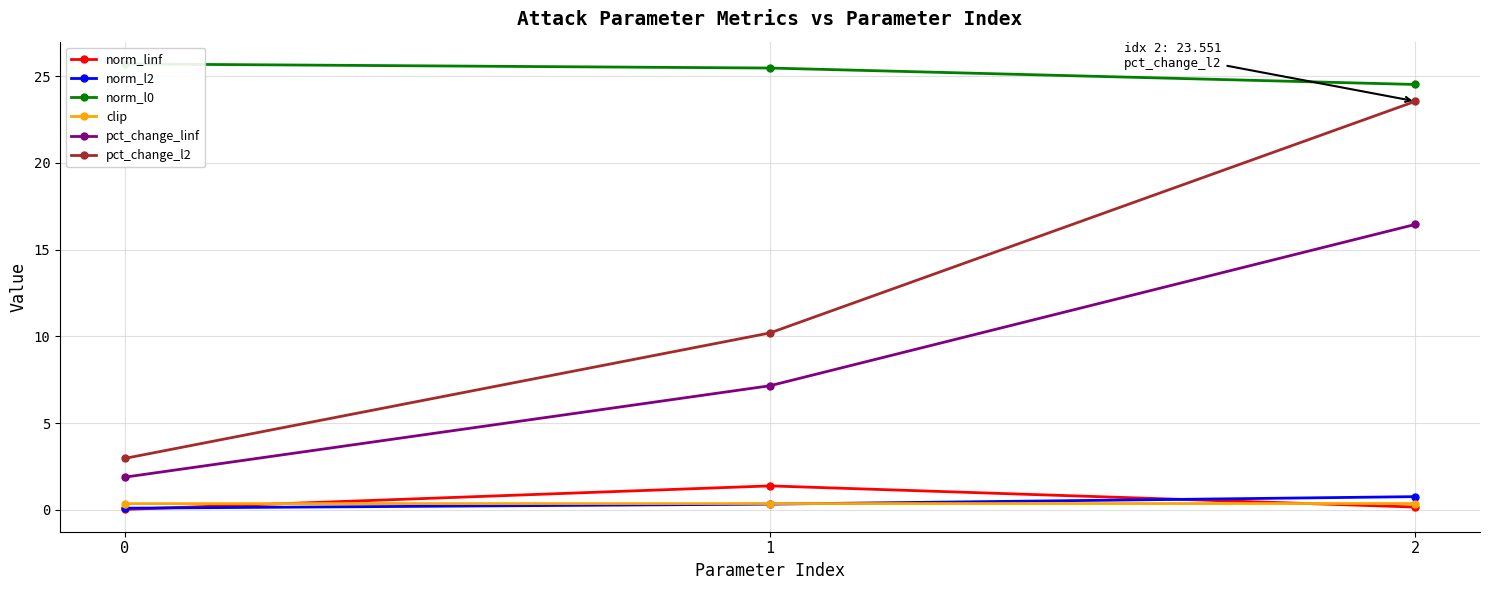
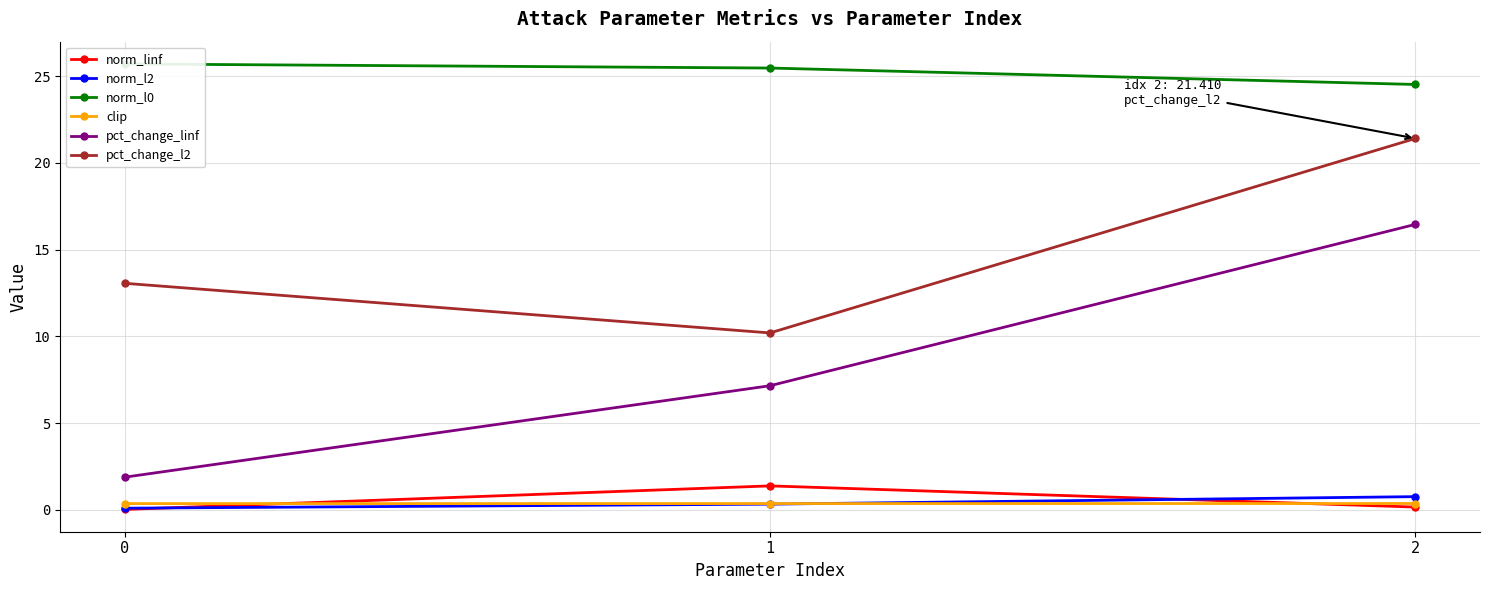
pct_change_l2, 0: 3.0 -> 13.1
pct_change_l2, 2: 23.551 -> 21.410
